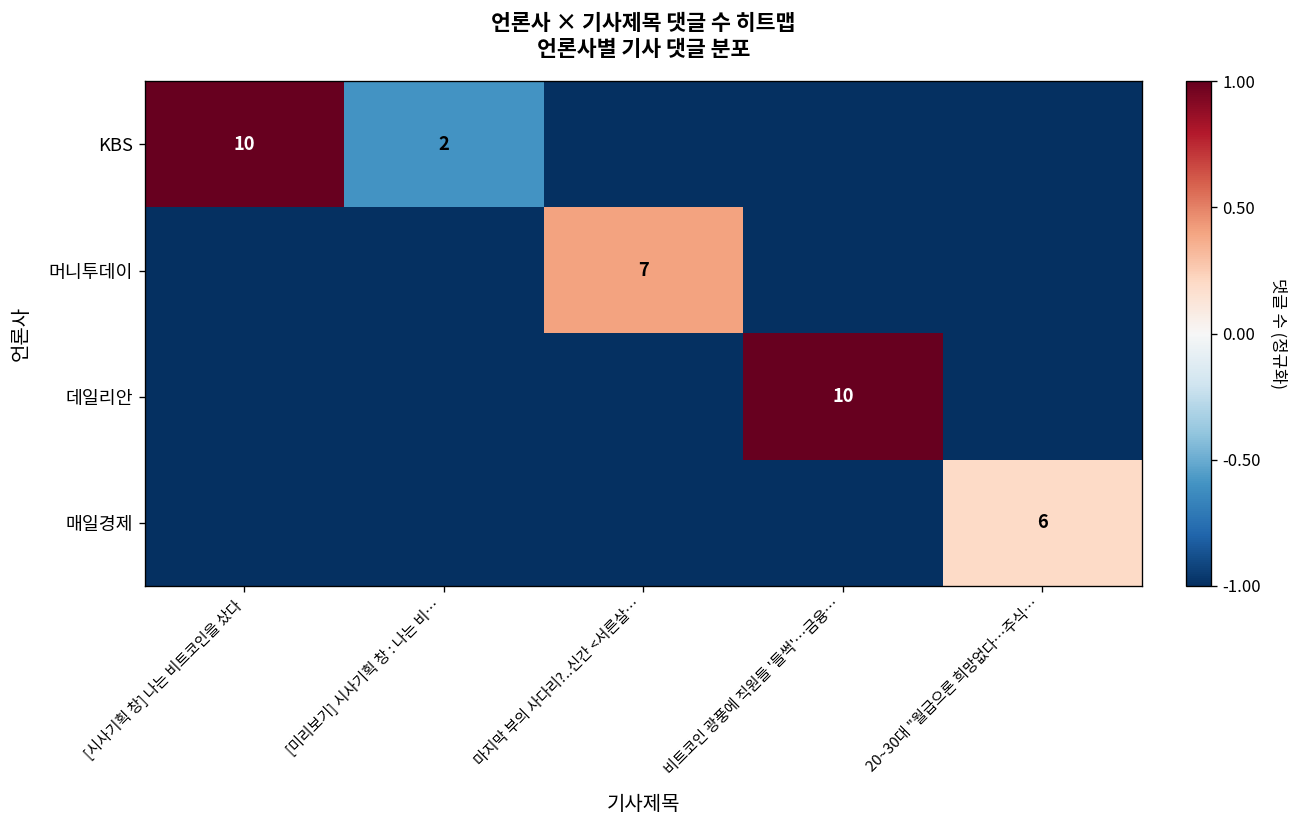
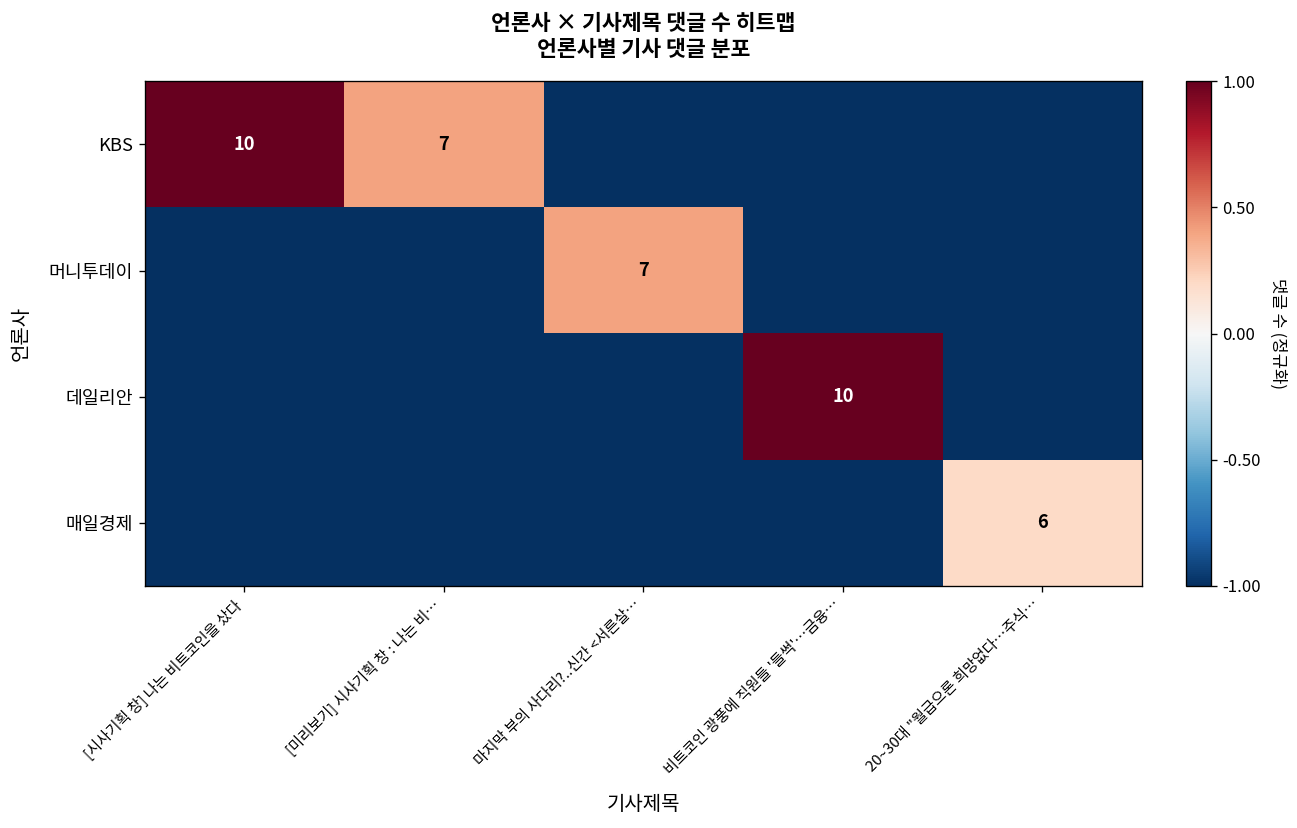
KBS, [미리보기] 시사기획 창 : 나는 비…: 2 -> 7
